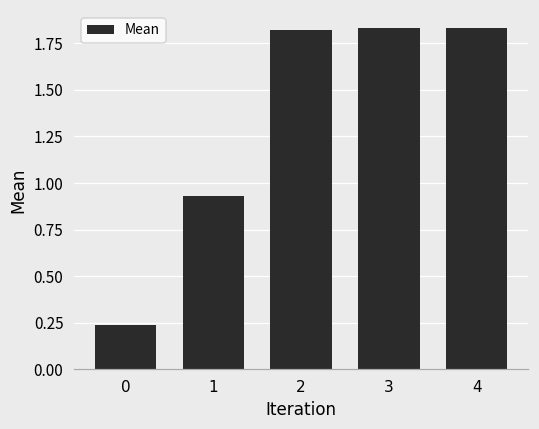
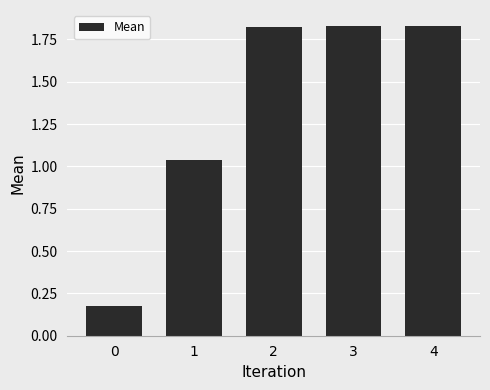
0: 0.24 -> 0.17
1: 0.93 -> 1.04
